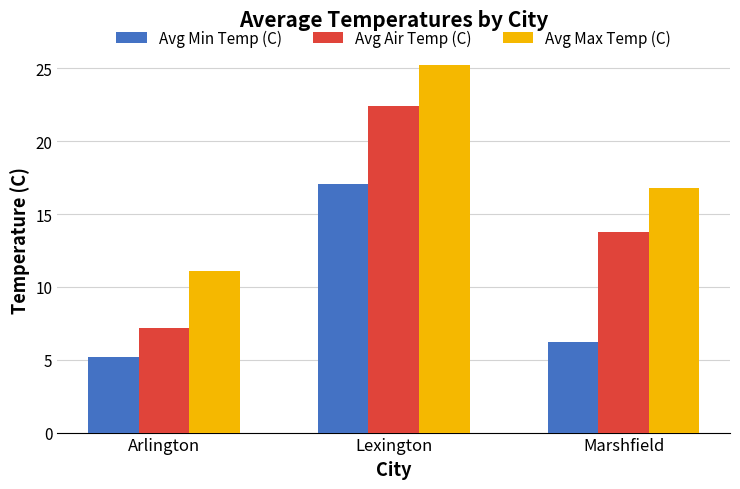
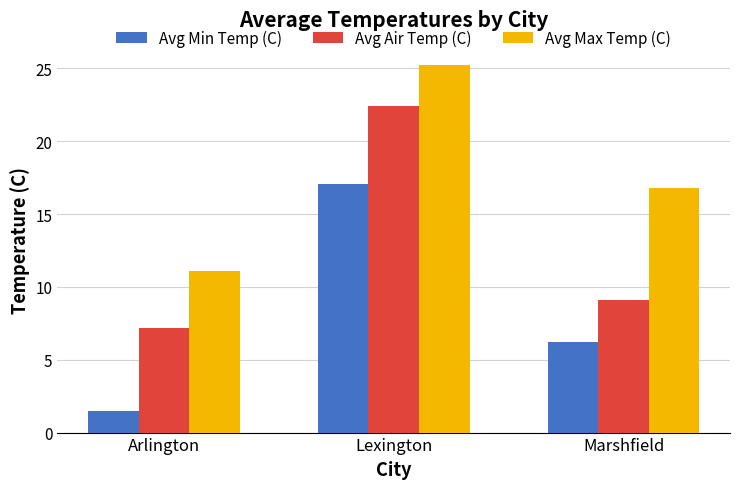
Avg Min Temp (C), Arlington: 5.2 -> 1.5
Avg Air Temp (C), Marshfield: 13.8 -> 9.1
